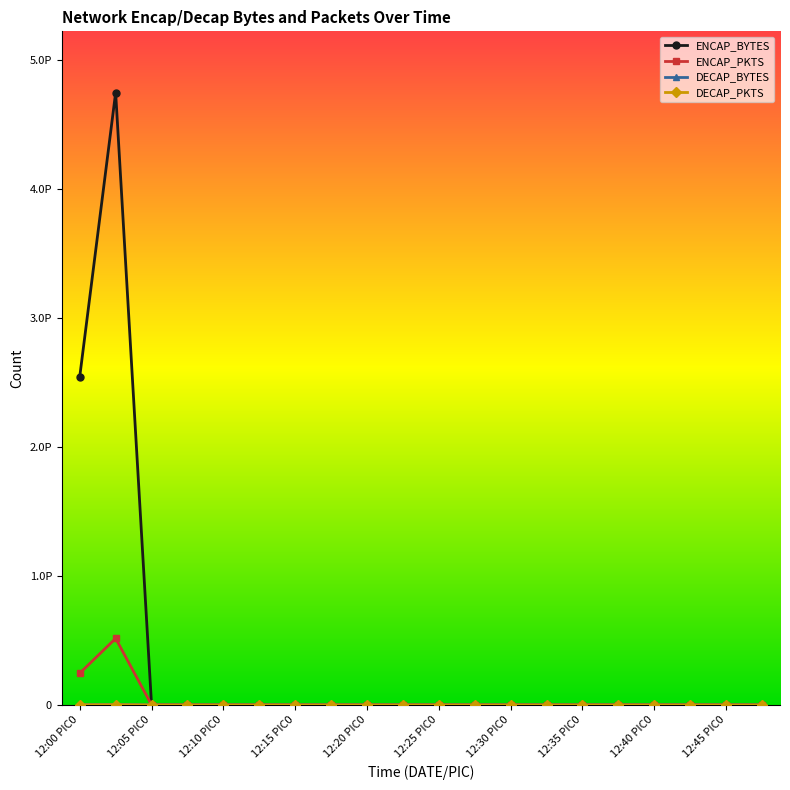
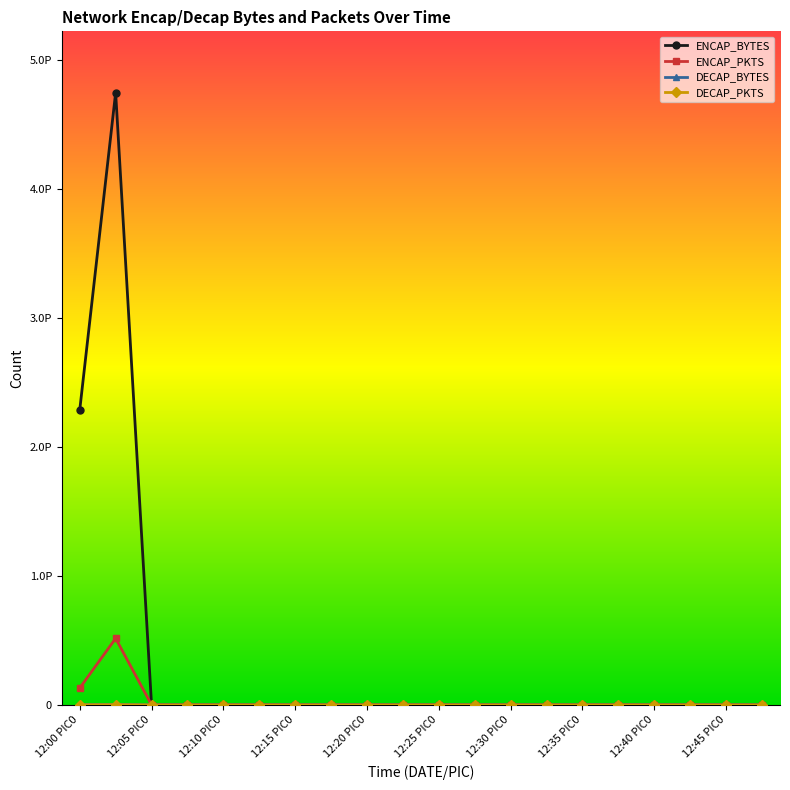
ENCAP_BYTES, 12:00 PIC0: 2.54P -> 2.29P
ENCAP_PKTS, 12:00 PIC0: 0.25P -> 0.13P
